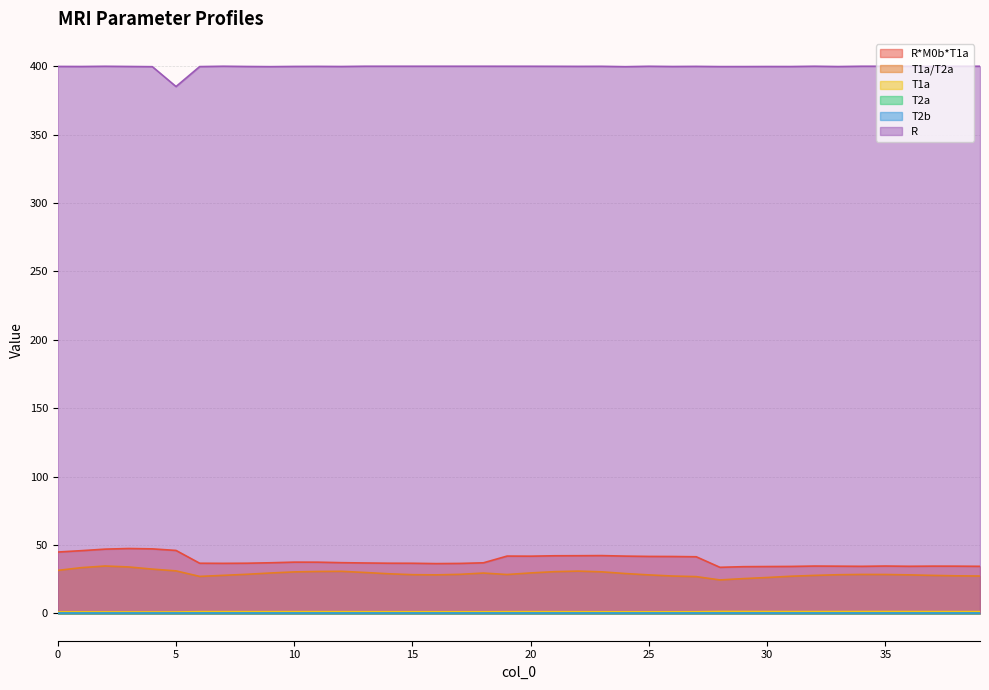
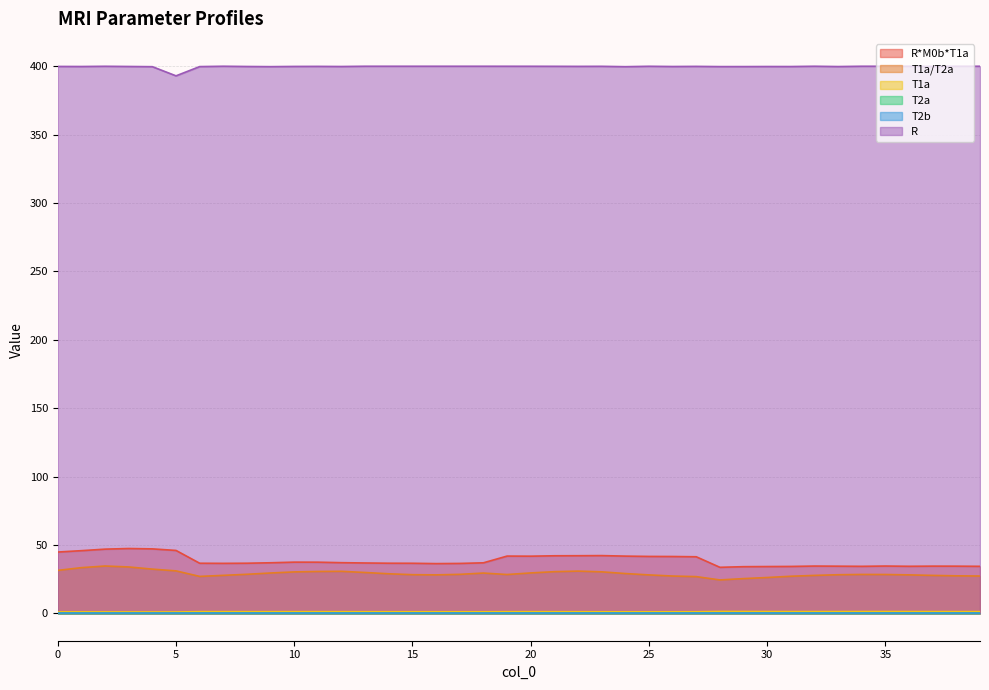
R, 5: 385 -> 393
